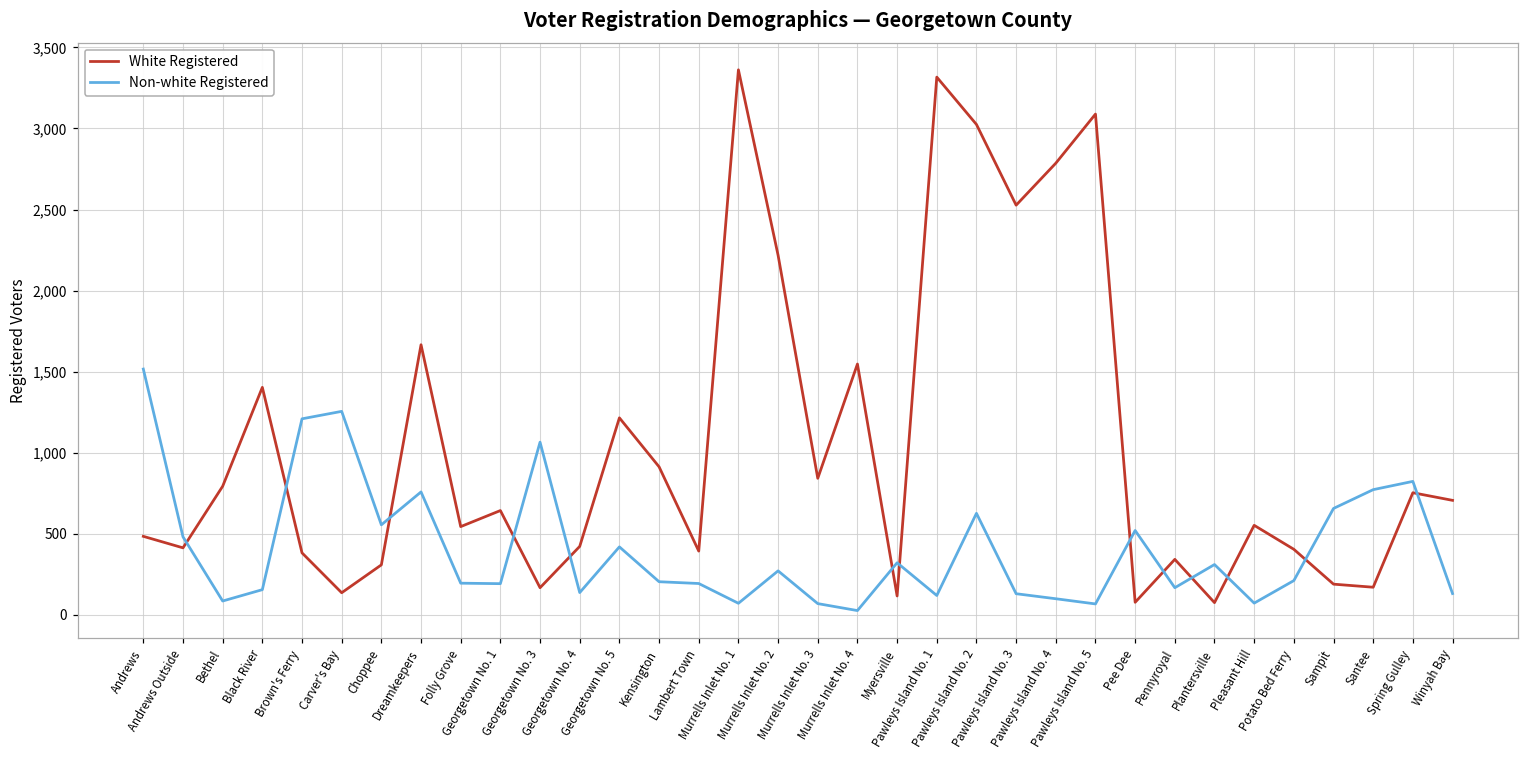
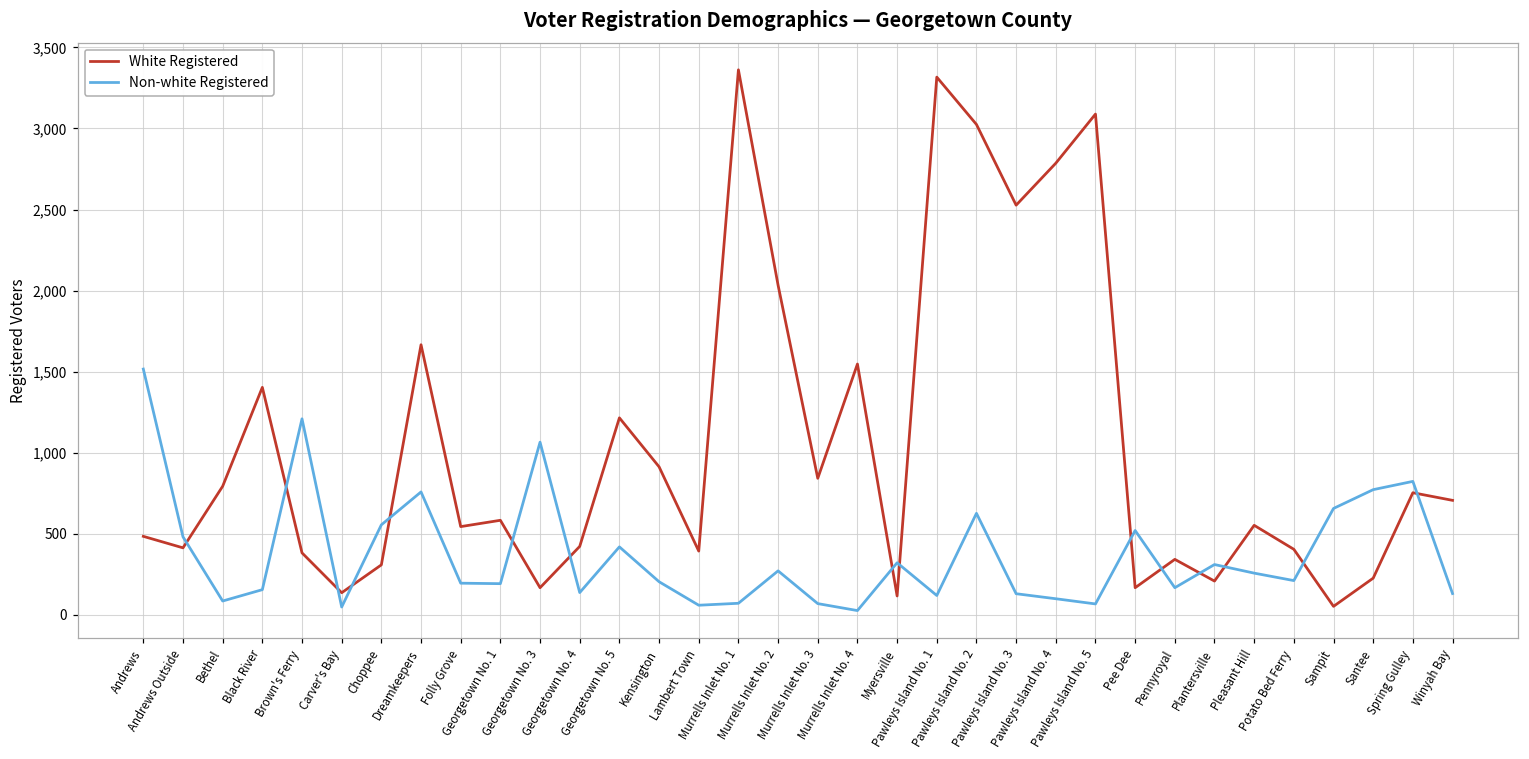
Non-white Registered, Carver's Bay: 1,260 -> 50
White Registered, Georgetown No. 1: 640 -> 580
Non-white Registered, Lambert Town: 190 -> 60
White Registered, Murrells Inlet No. 2: 2,220 -> 2,030
White Registered, Pee Dee: 80 -> 170
White Registered, Plantersville: 80 -> 210
Non-white Registered, Pleasant Hill: 70 -> 260
White Registered, Sampit: 190 -> 50
White Registered, Santee: 170 -> 230
